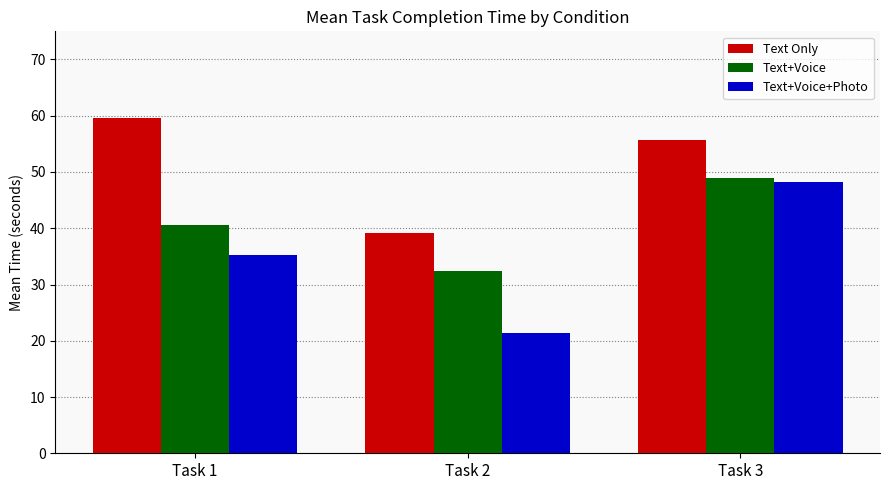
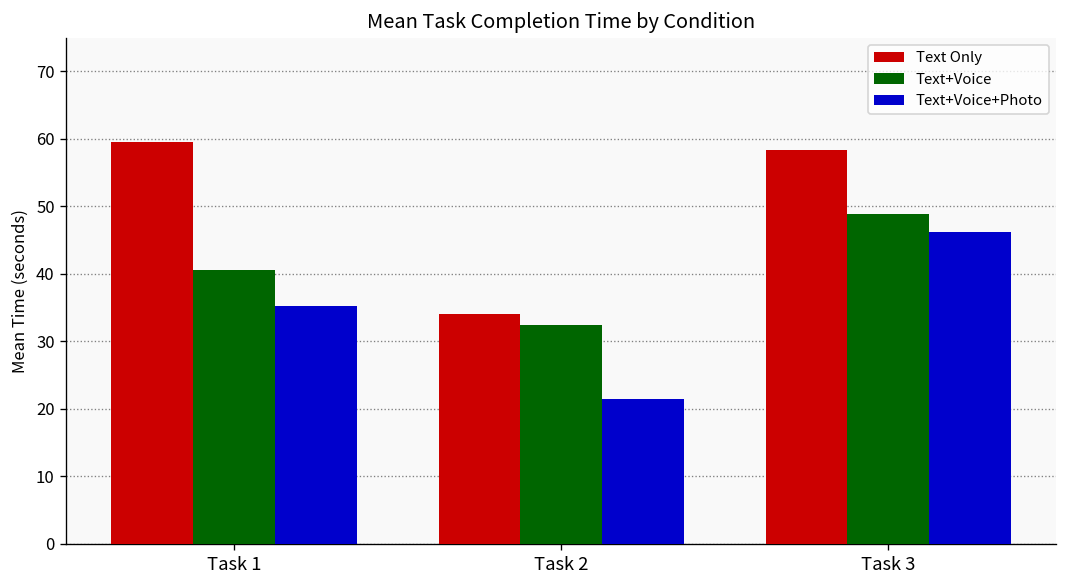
Text Only, Task 2: 39 -> 34
Text Only, Task 3: 56 -> 58
Text+Voice+Photo, Task 3: 48 -> 46
